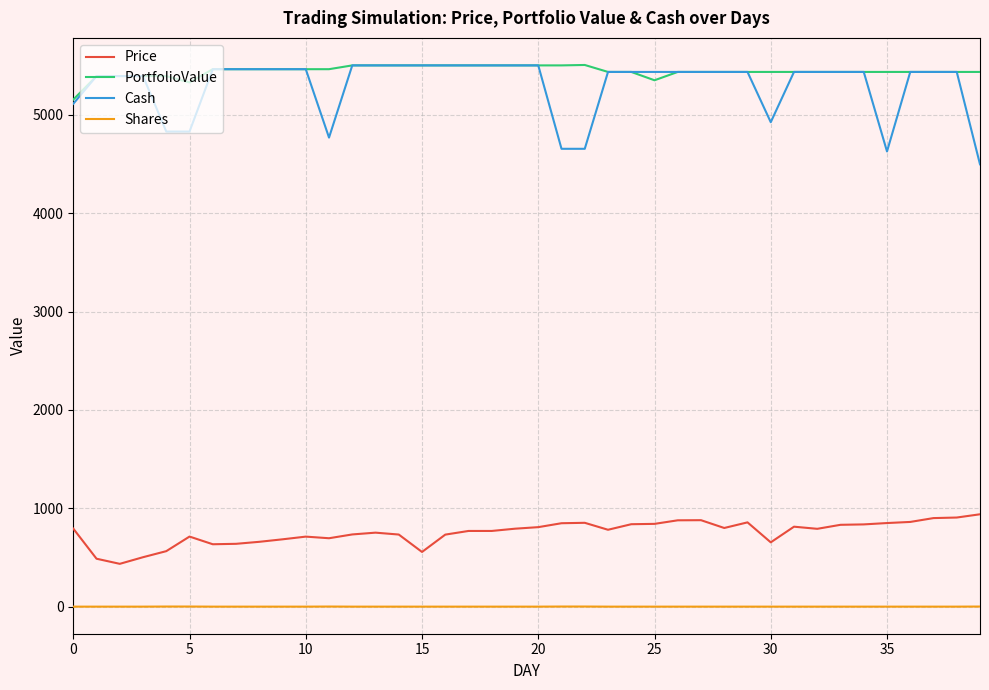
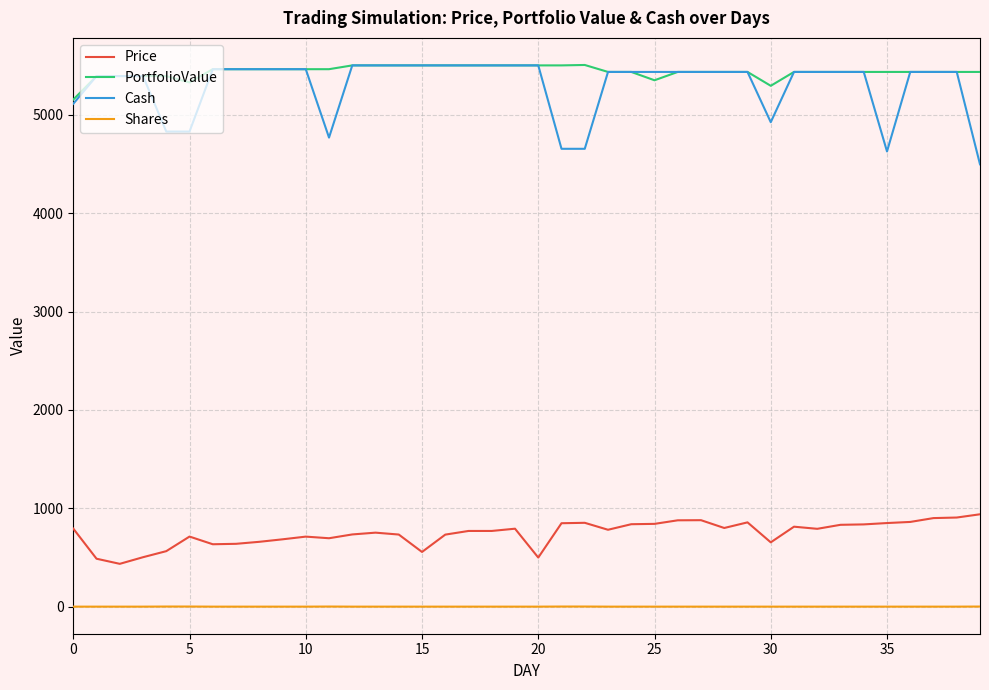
Price, 20: 800 -> 500
PortfolioValue, 30: 5400 -> 5300
